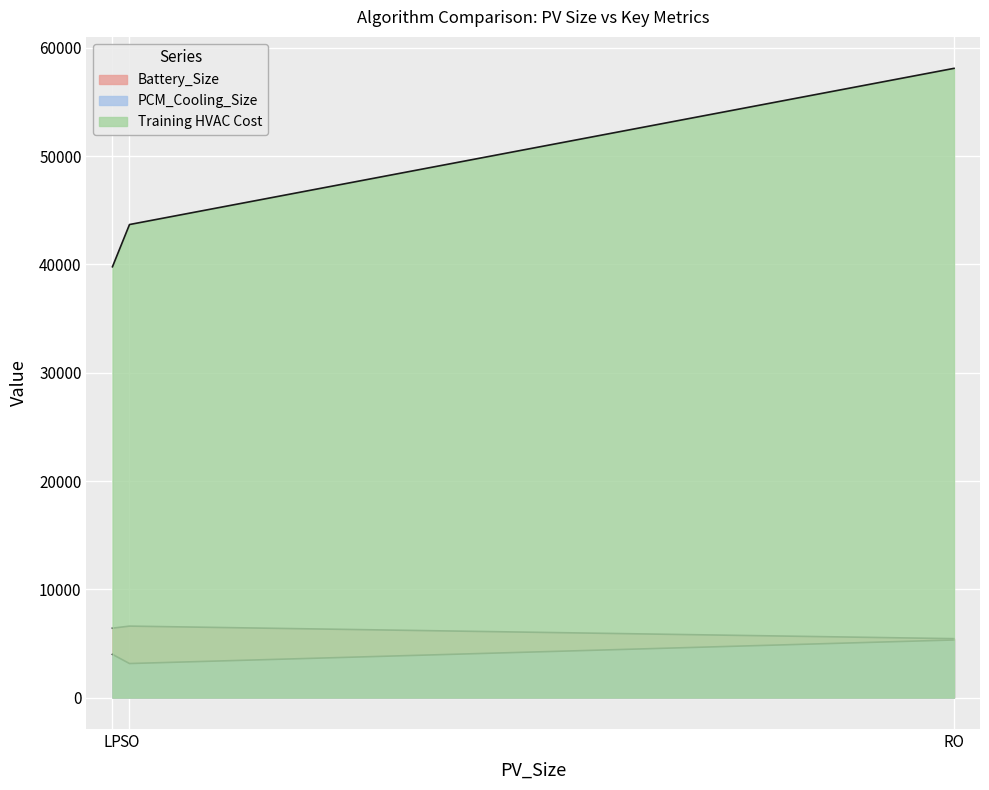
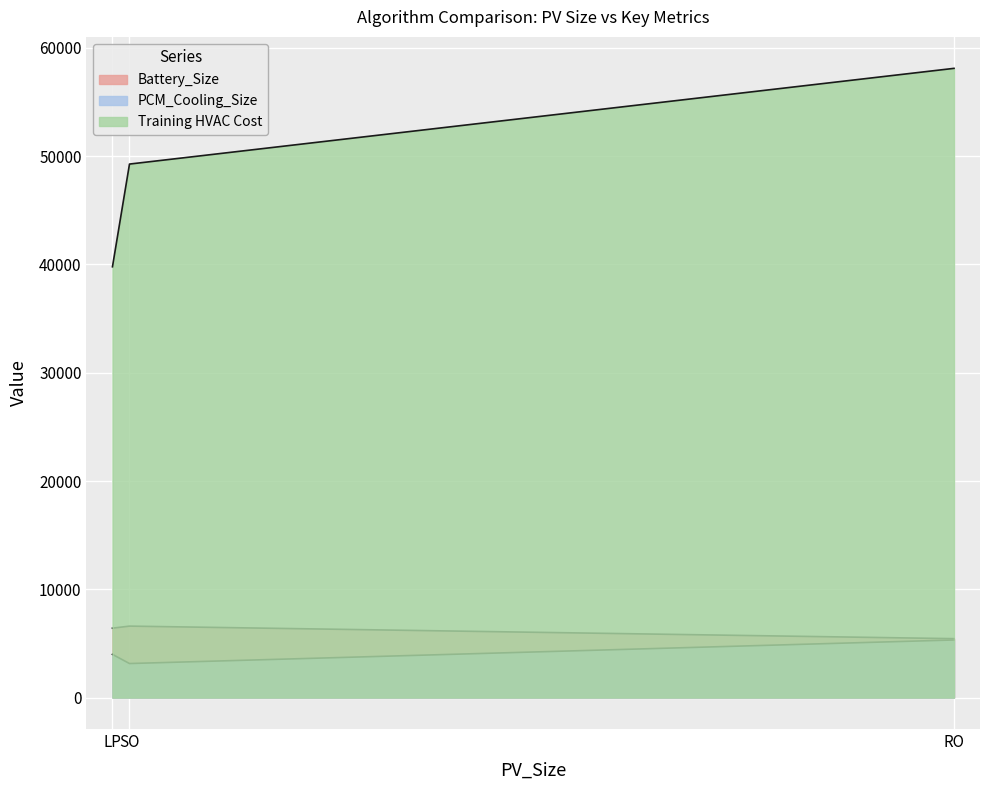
Training HVAC Cost, SO: 43700 -> 49300
